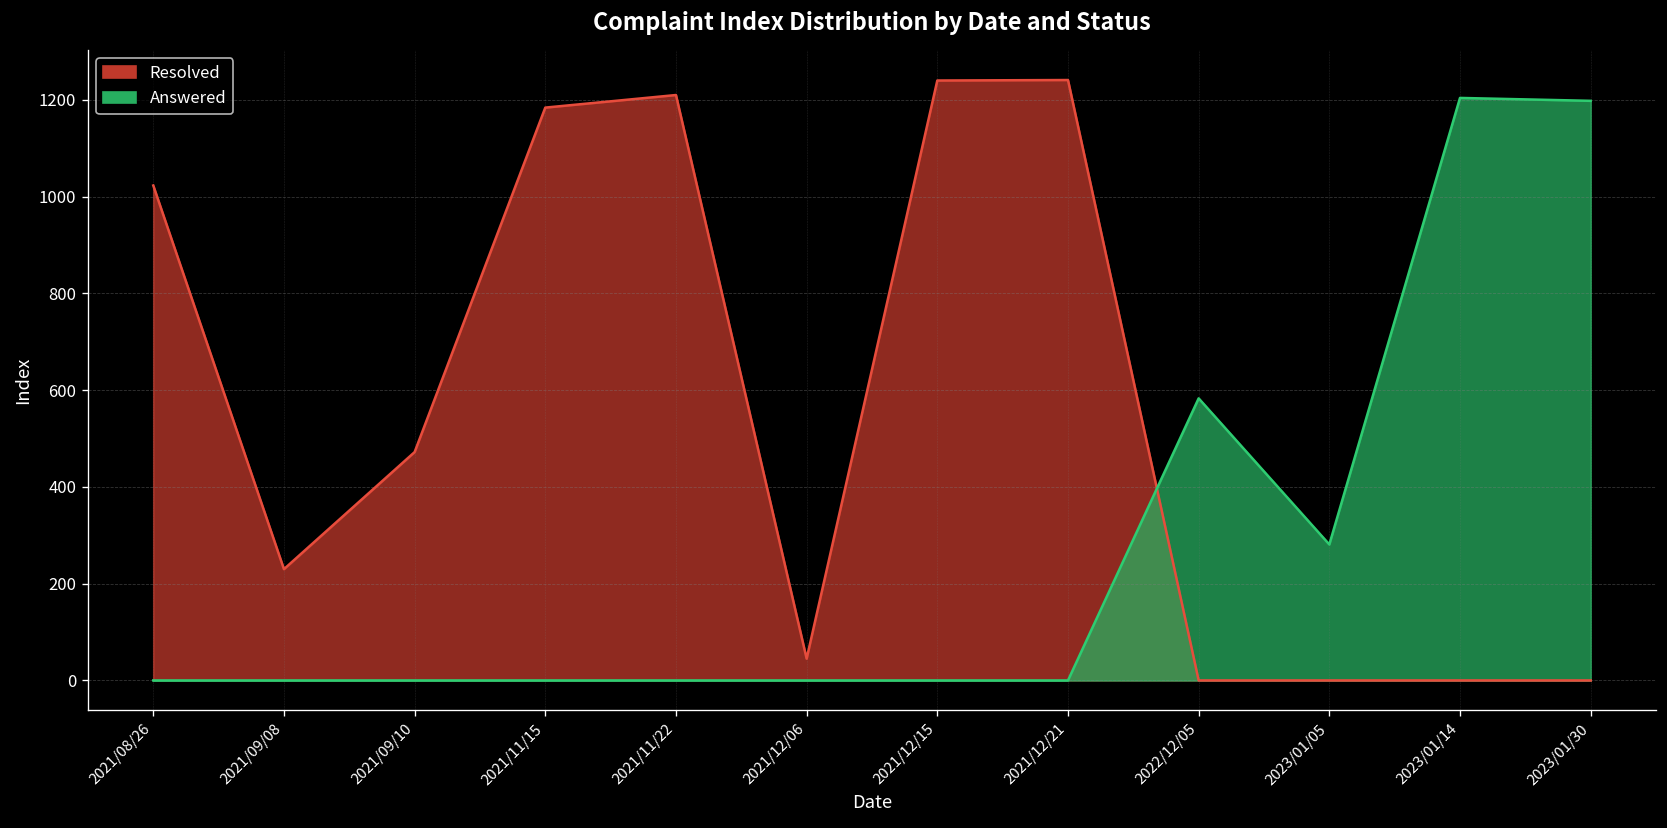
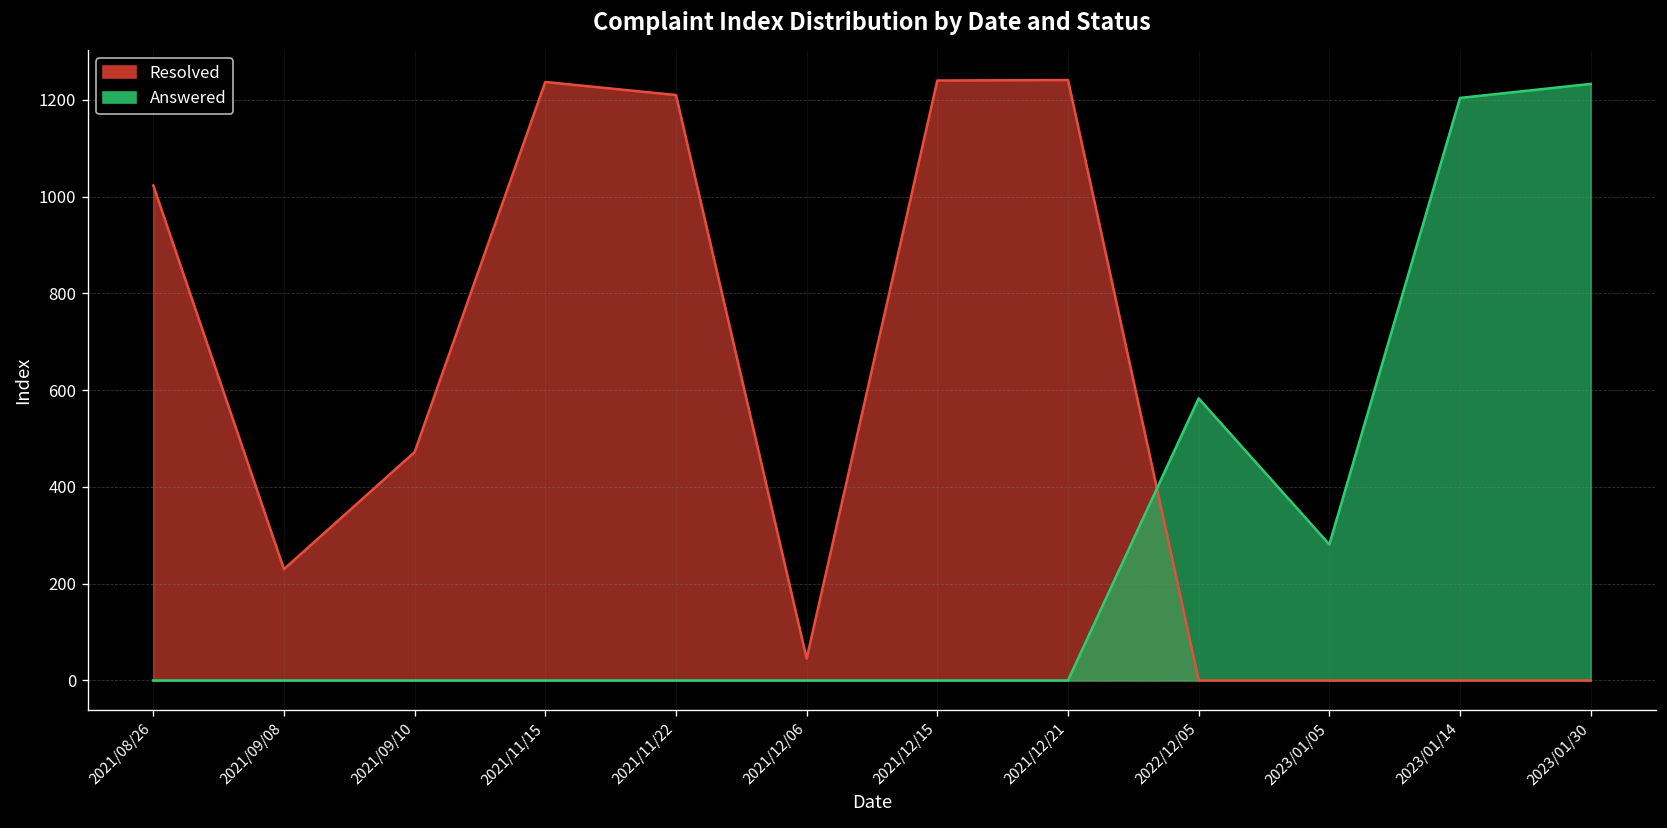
Resolved, 2021/11/15: 1180 -> 1240
Answered, 2023/01/30: 1200 -> 1230
